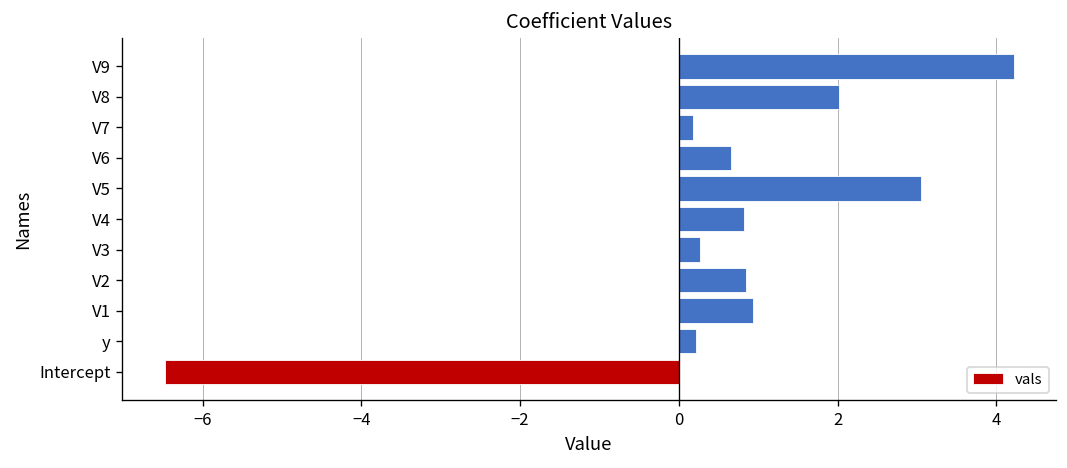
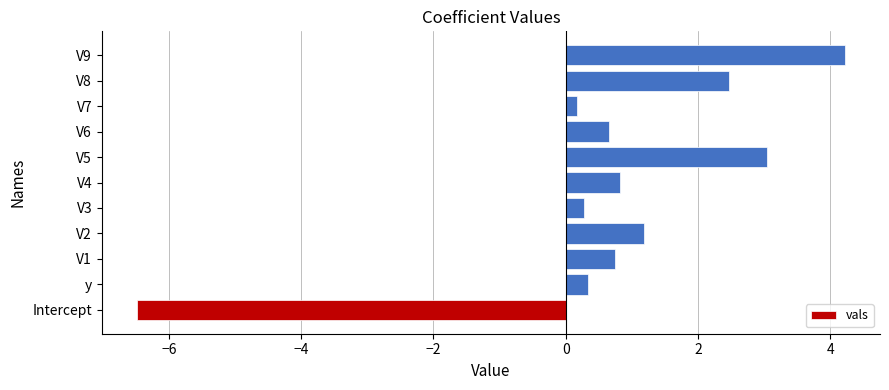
V8: 2.0 -> 2.5
V2: 0.9 -> 1.2
V1: 0.9 -> 0.8
y: 0.2 -> 0.3
